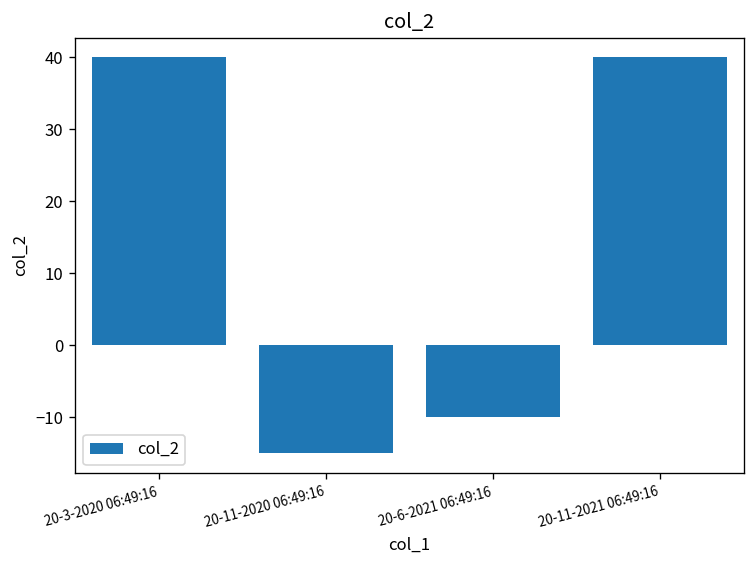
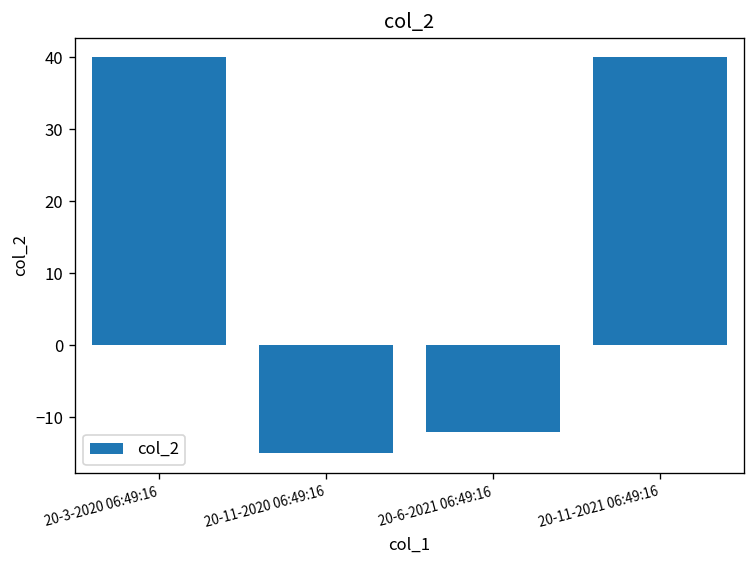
20-6-2021 06:49:16: -10 -> -12
